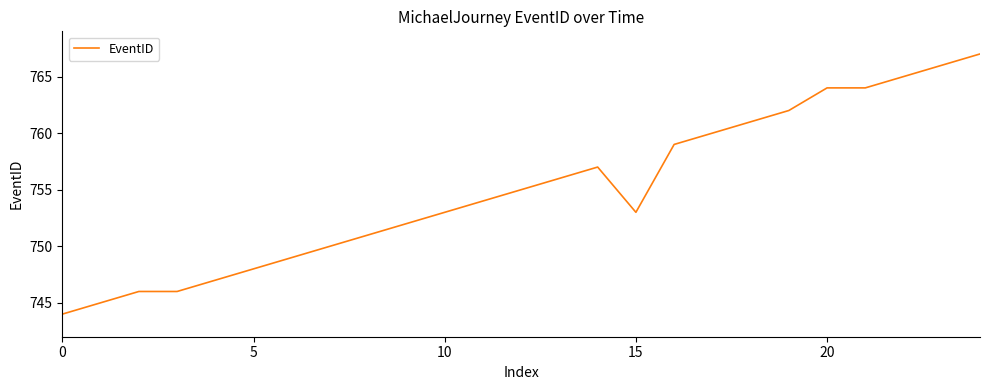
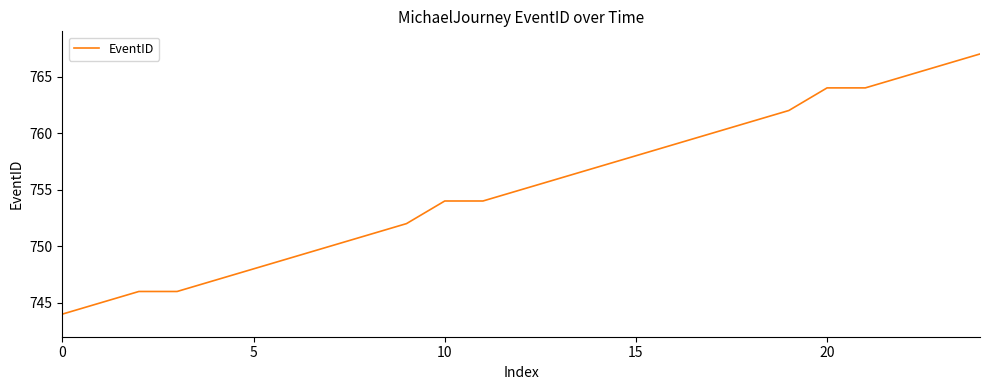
10: 753 -> 754
15: 753 -> 758
